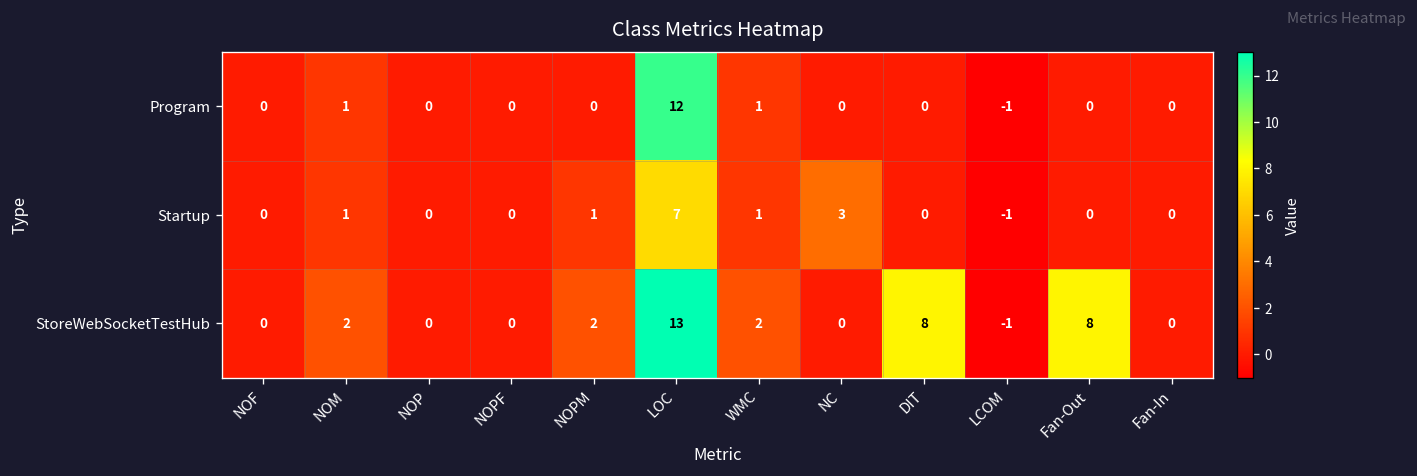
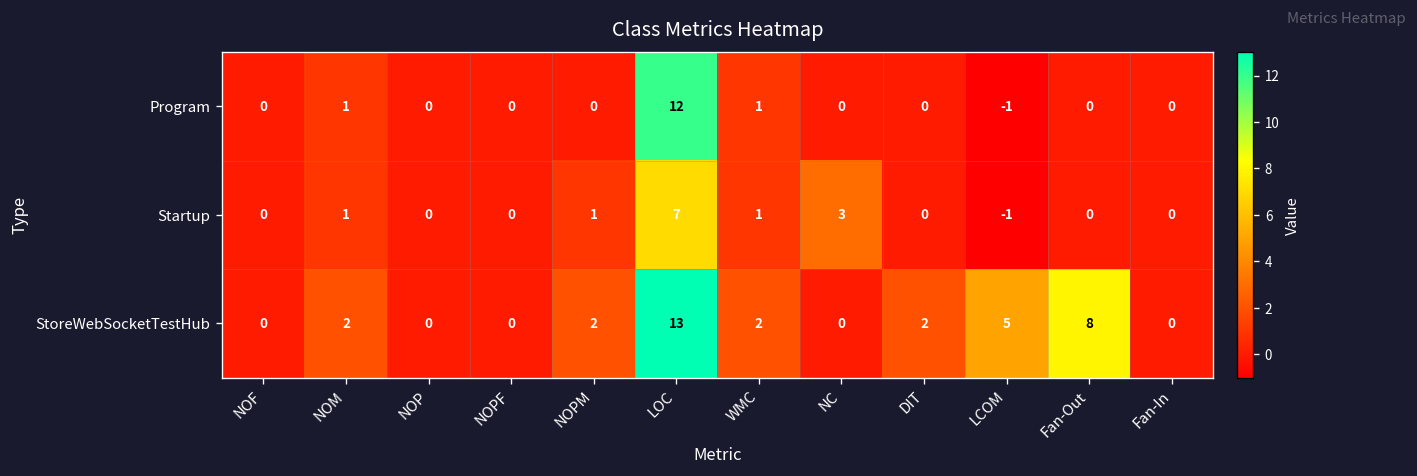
StoreWebSocketTestHub, DIT: 8 -> 2
StoreWebSocketTestHub, LCOM: -1 -> 5
